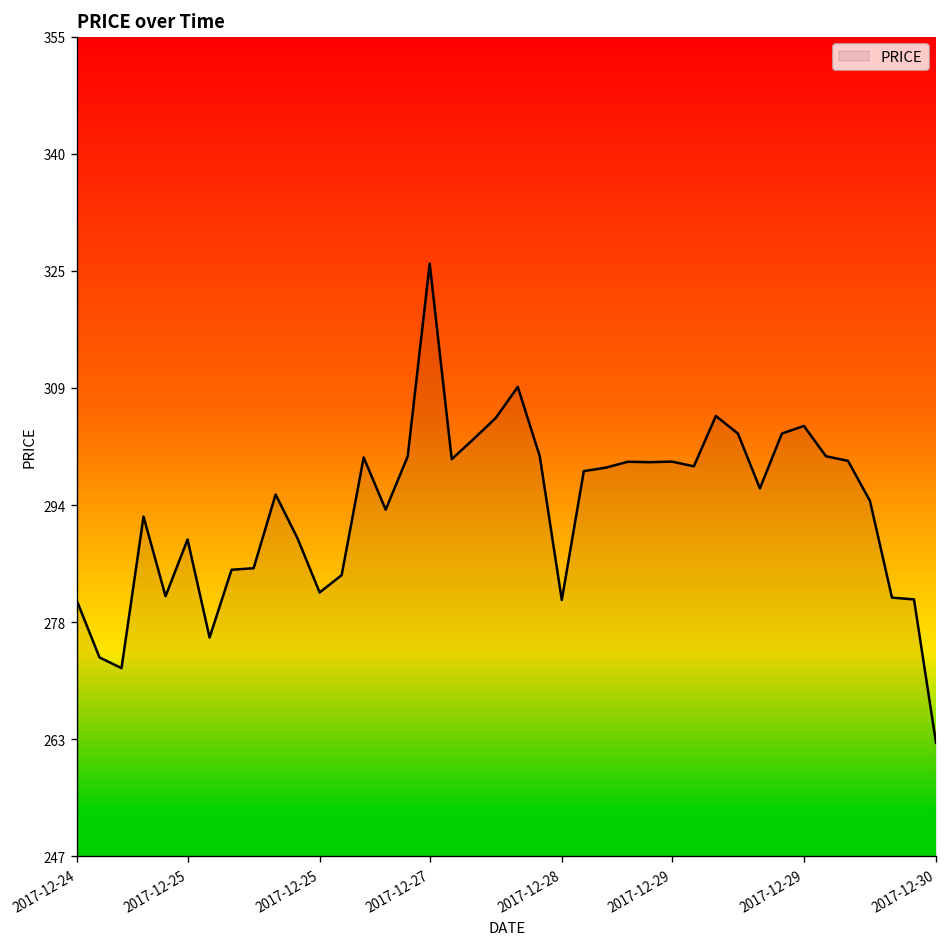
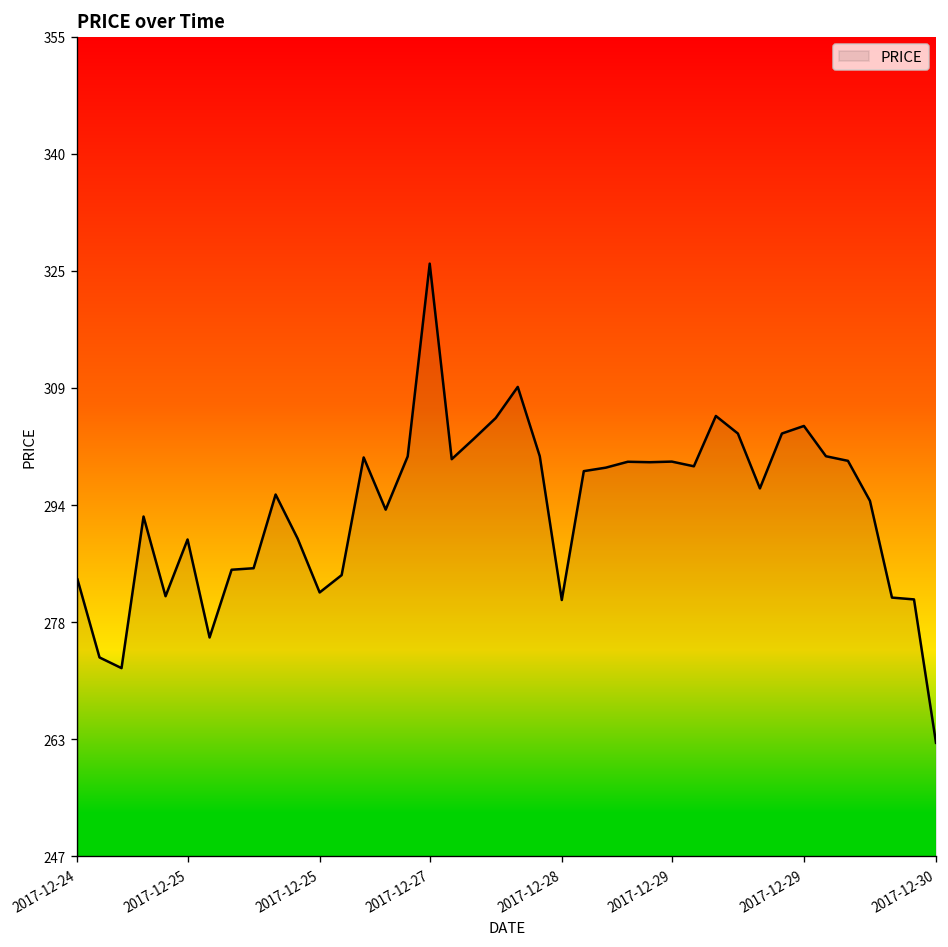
2017-12-24: 281 -> 284
